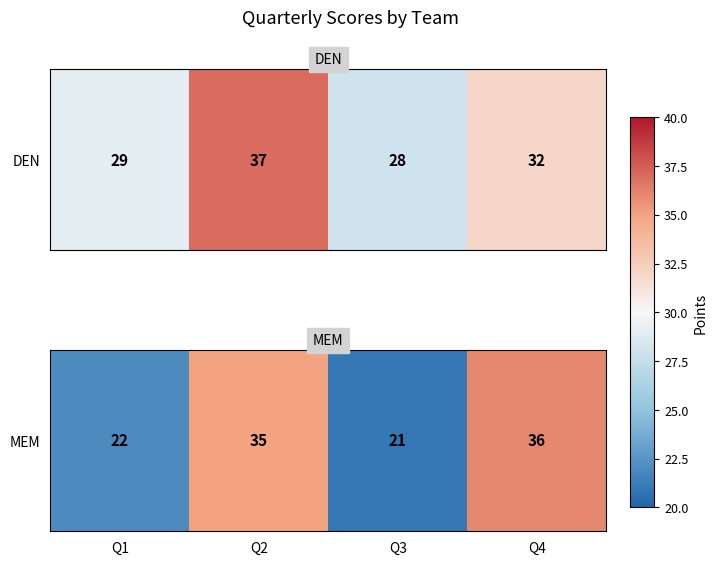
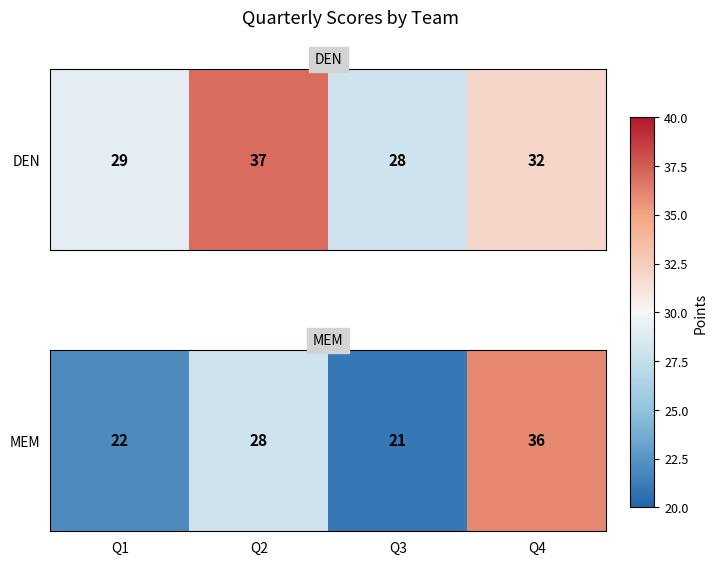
MEM, MEM, Q2: 35 -> 28
